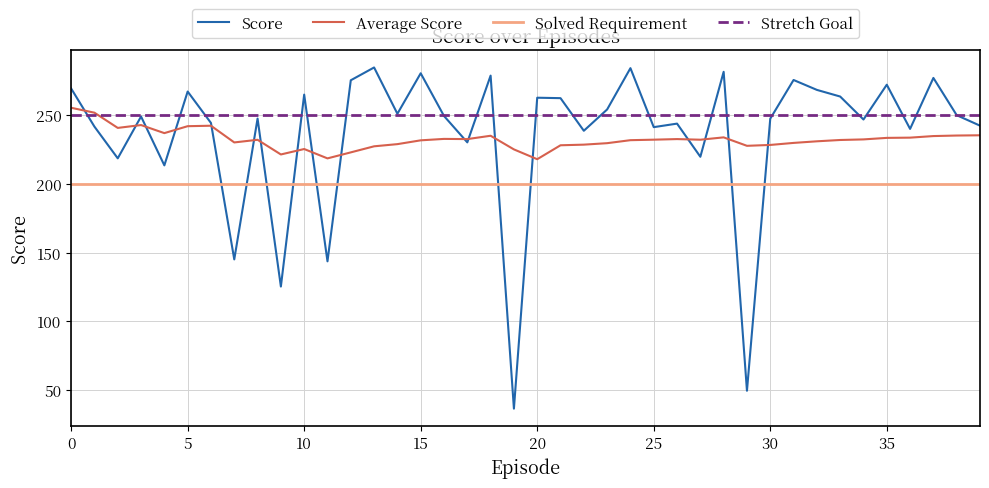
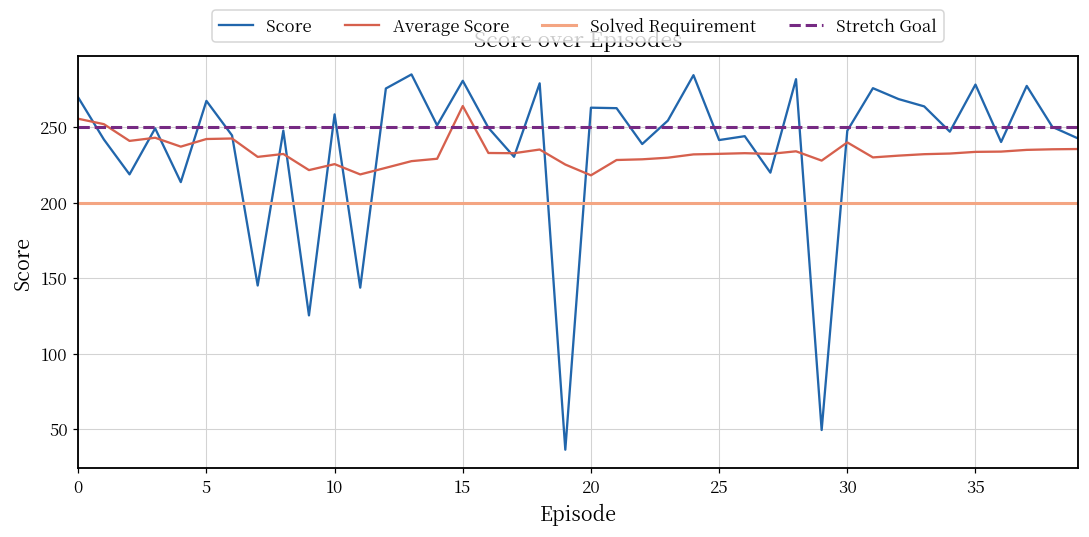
Score, 10: 265 -> 258
Average Score, 15: 232 -> 264
Average Score, 30: 228 -> 240
Score, 35: 272 -> 278
